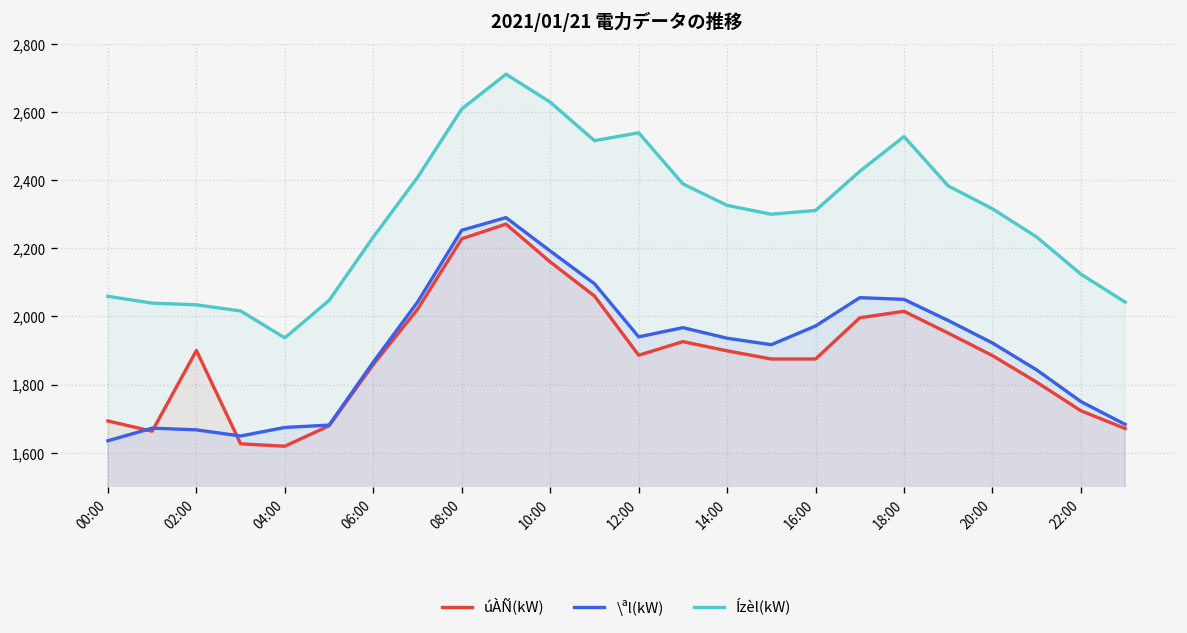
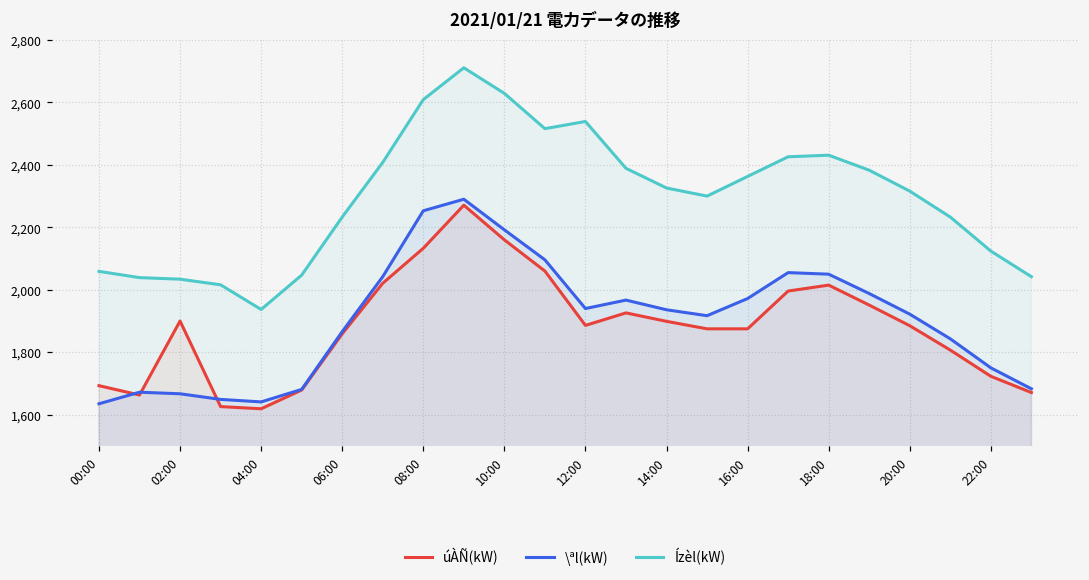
\ªl(kW), 04:00: 1,670 -> 1,640
úÀÑ(kW), 08:00: 2,230 -> 2,130
Ízèl(kW), 16:00: 2,310 -> 2,360
Ízèl(kW), 18:00: 2,530 -> 2,430
